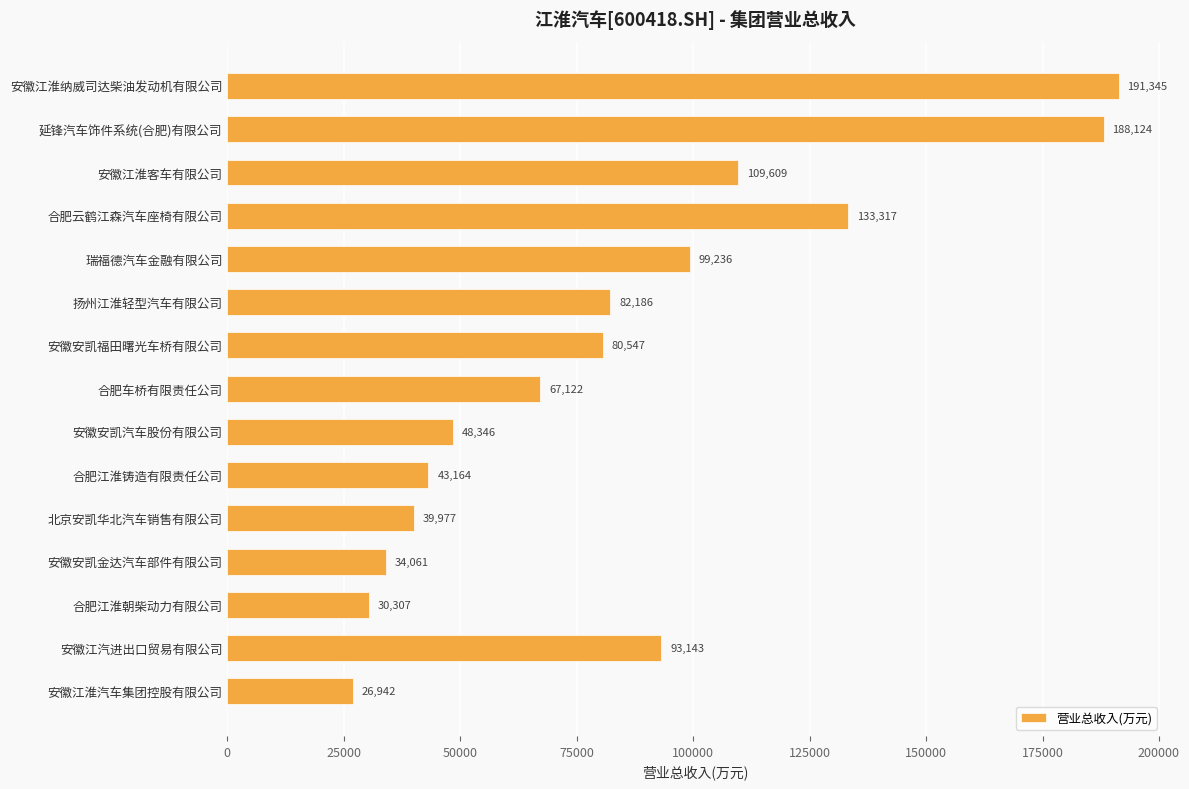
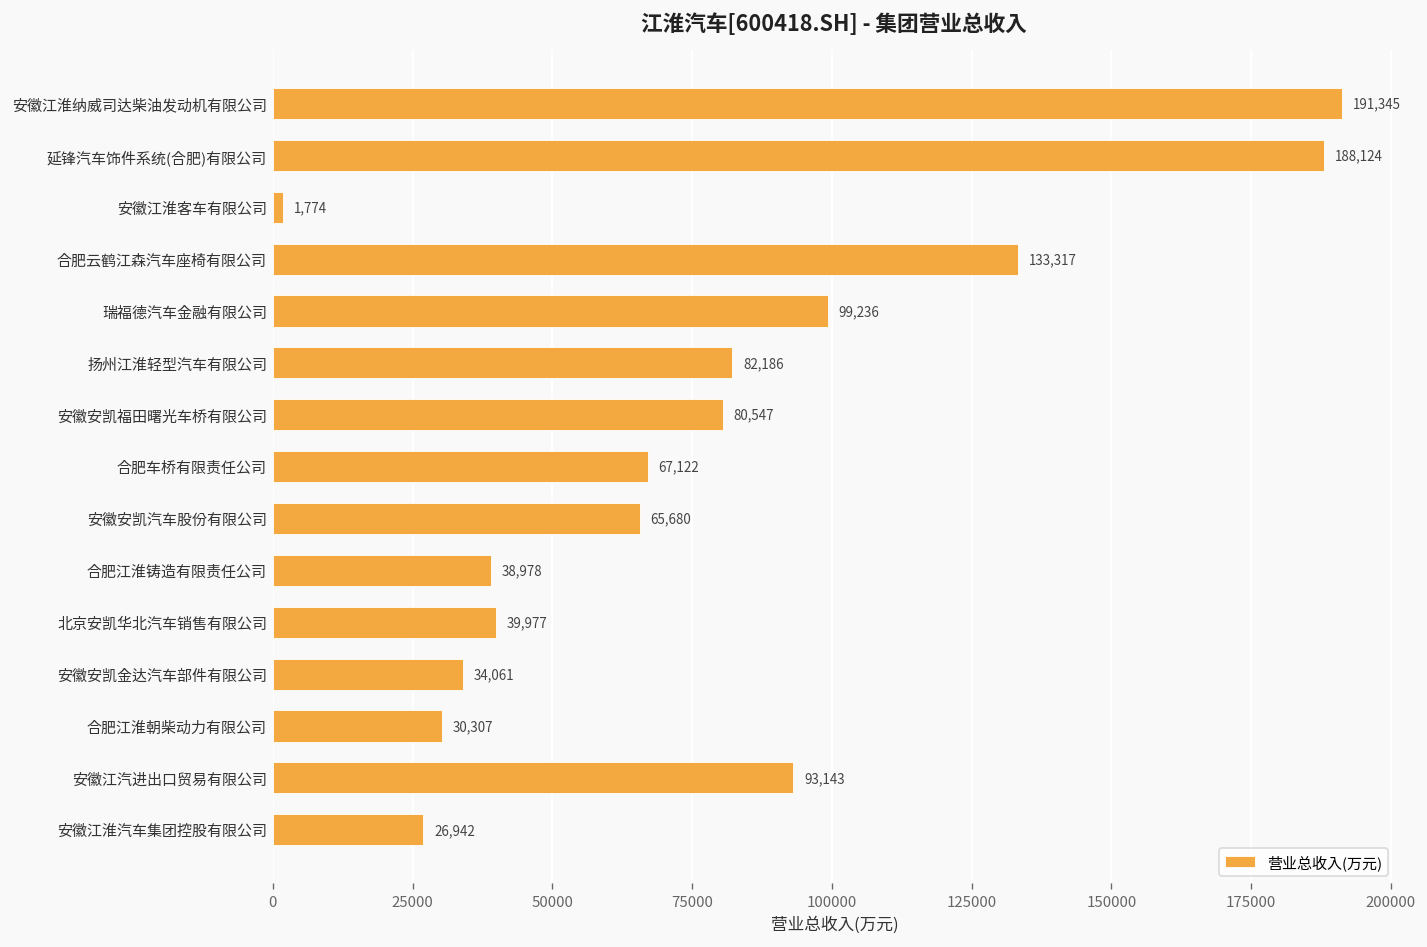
安徽江淮客车有限公司: 109,609 -> 1,774
安徽安凯汽车股份有限公司: 48,346 -> 65,680
合肥江淮铸造有限责任公司: 43,164 -> 38,978
